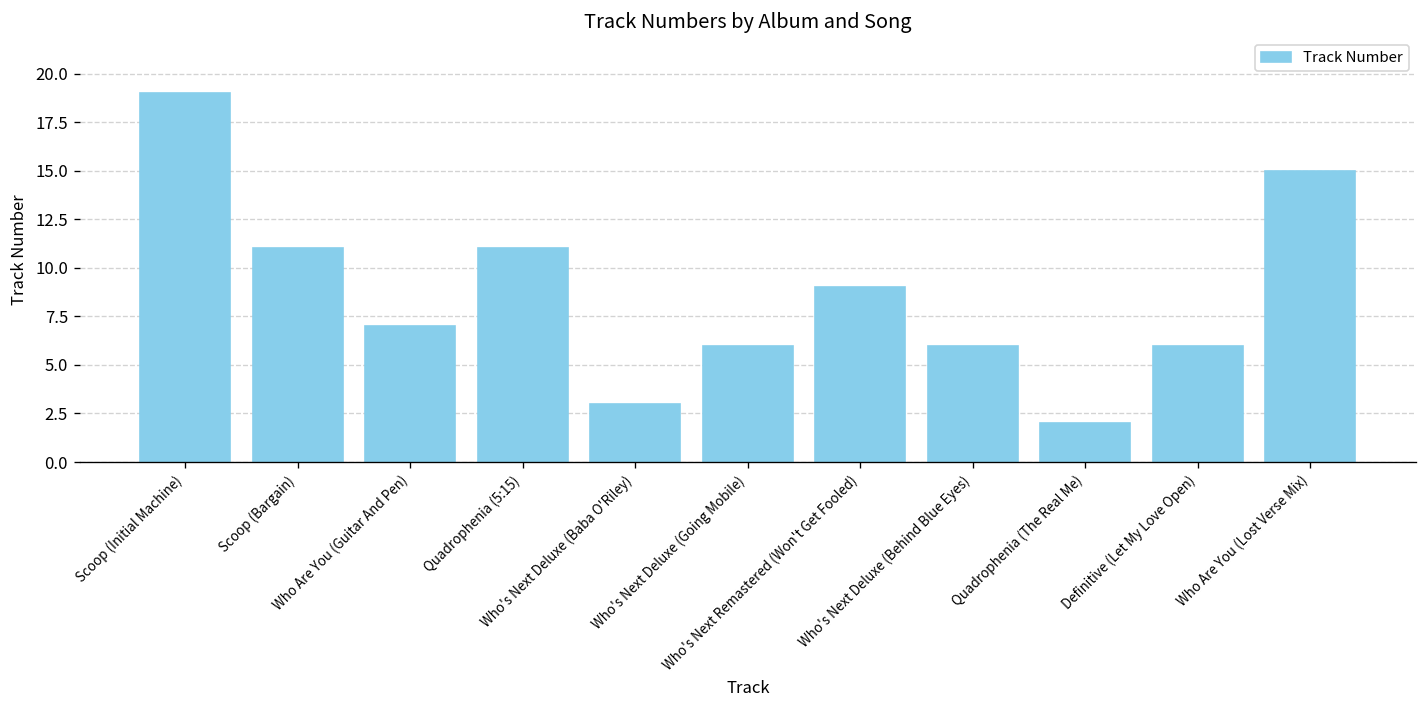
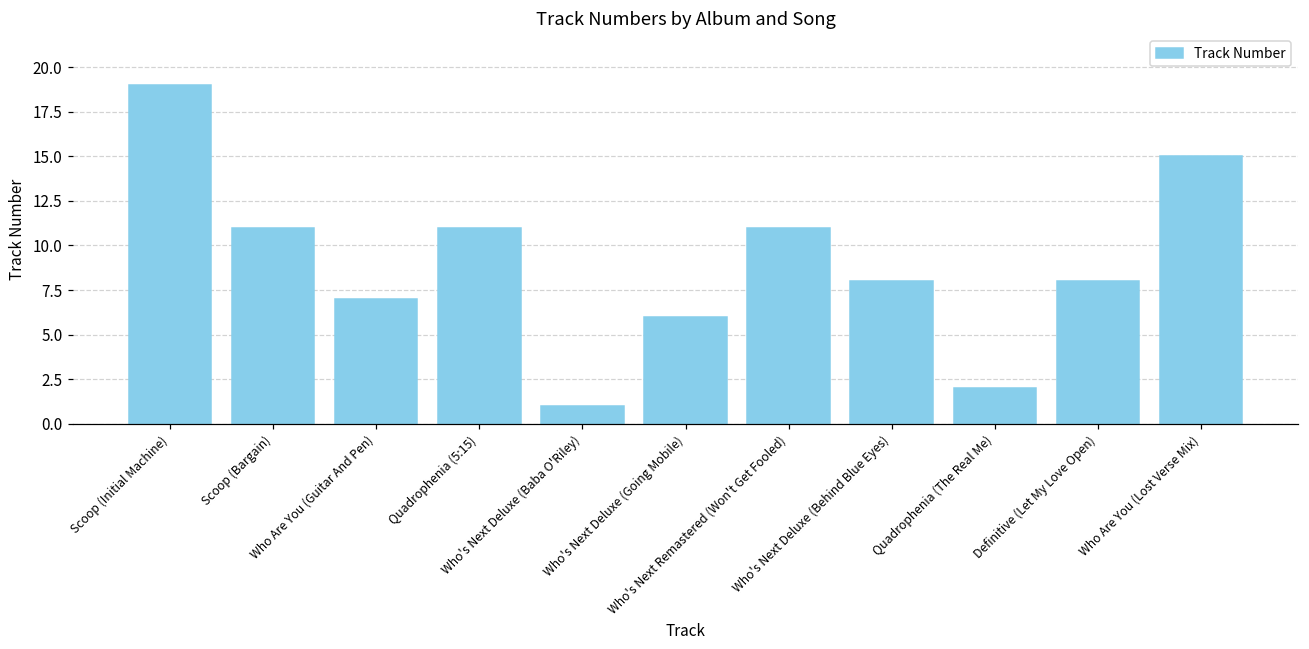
Who's Next Deluxe (Baba O'Riley): 3 -> 1
Who's Next Remastered (Won't Get Fooled): 9 -> 11
Who's Next Deluxe (Behind Blue Eyes): 6 -> 8
Definitive (Let My Love Open): 6 -> 8
